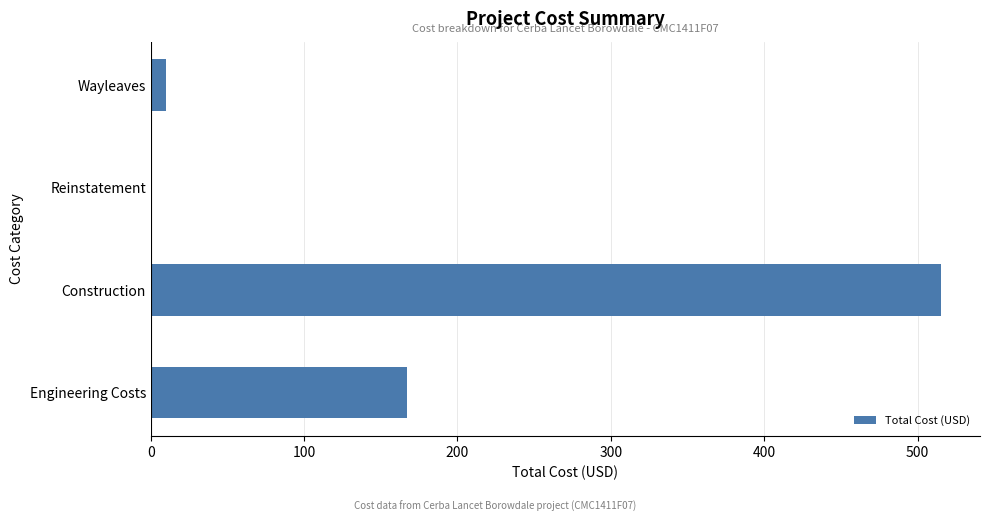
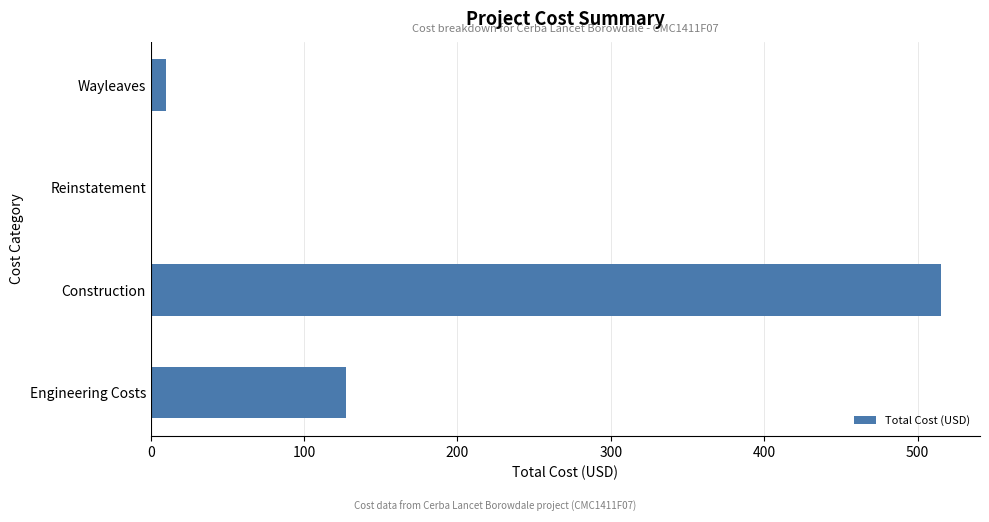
Engineering Costs: 167 -> 127
